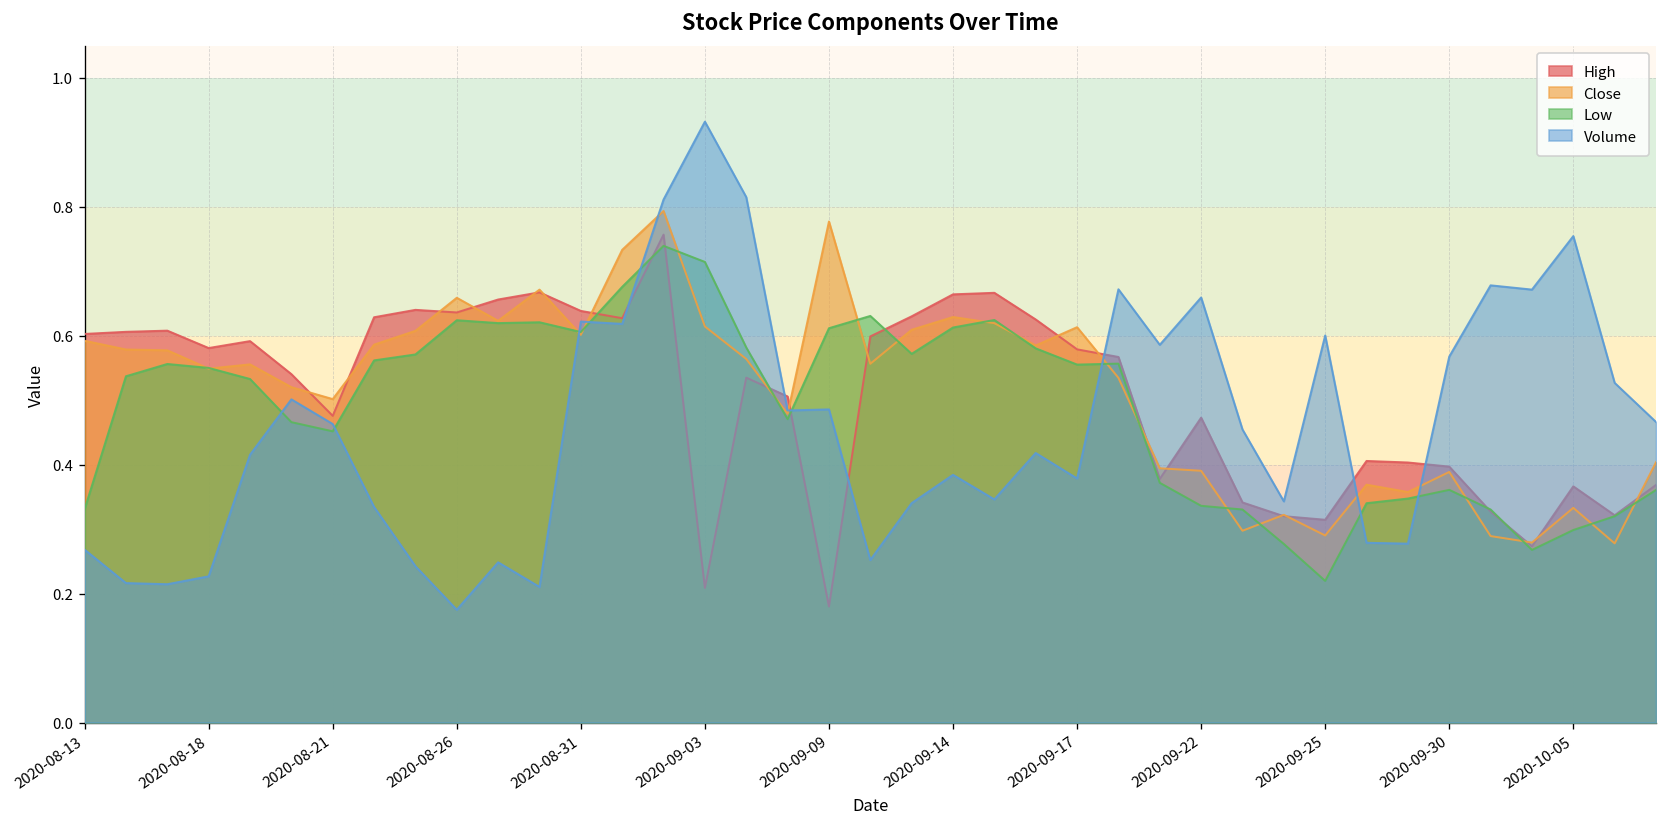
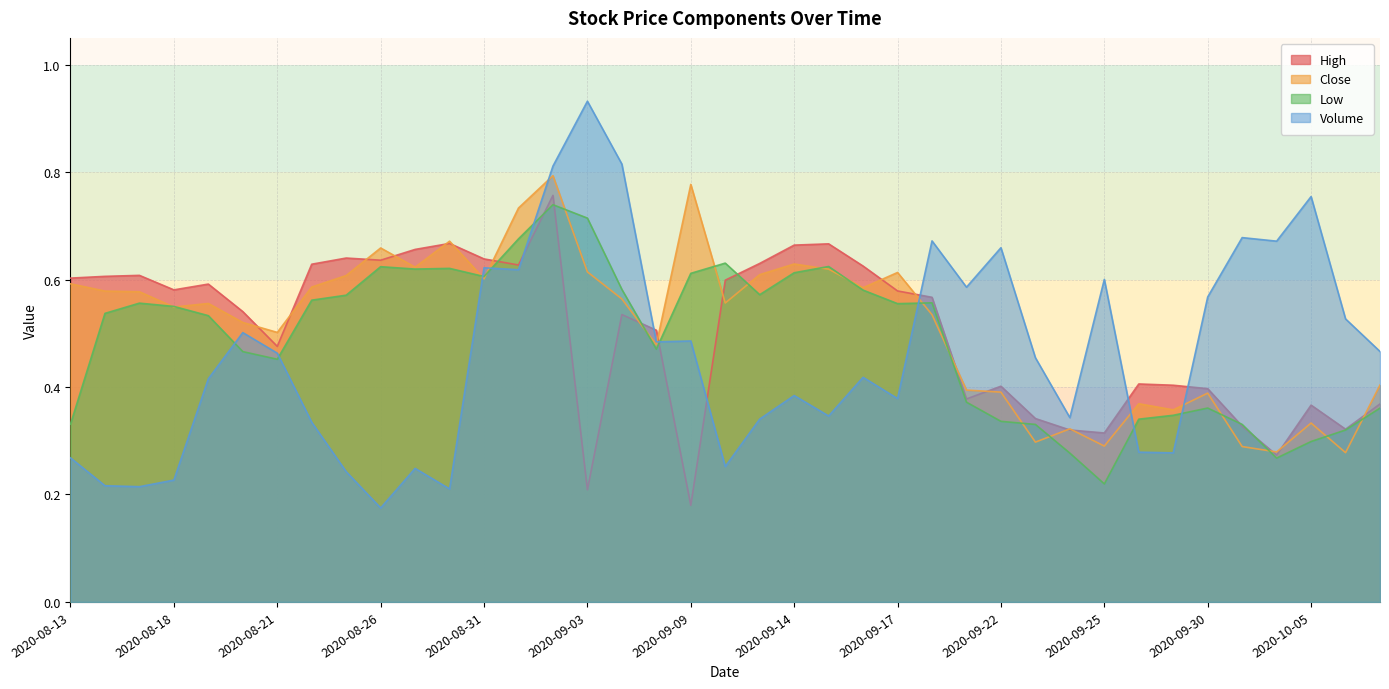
High, 2020-09-22: 0.47 -> 0.40
